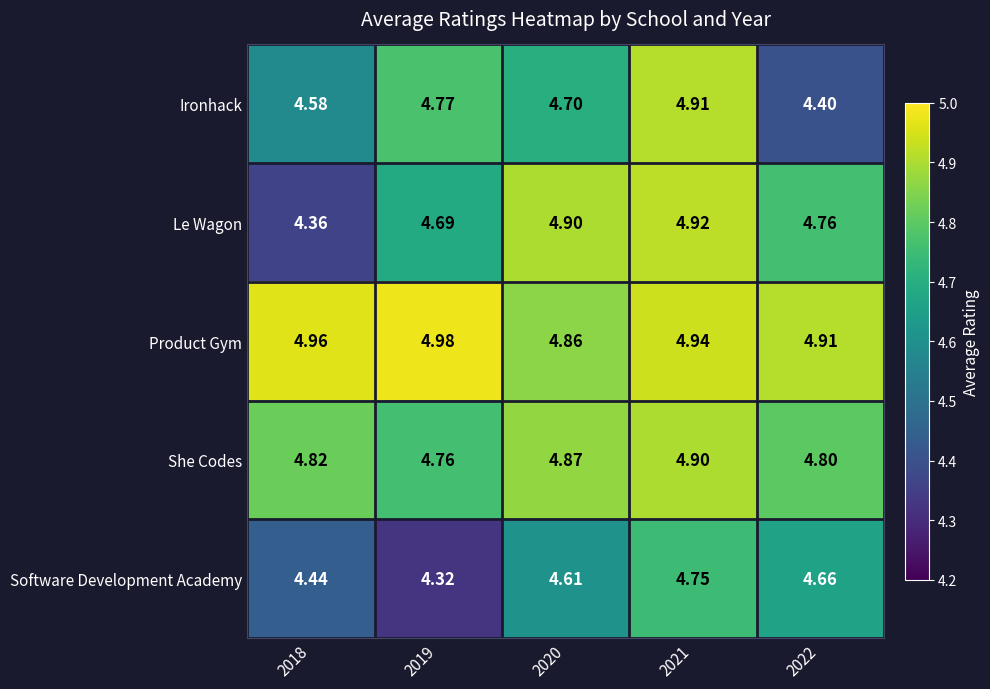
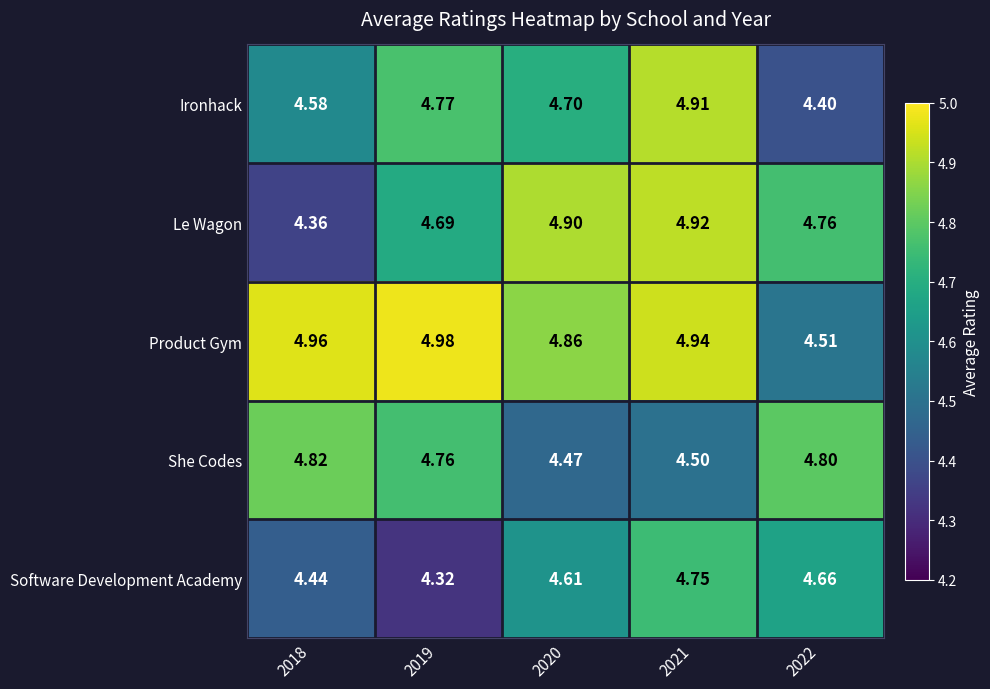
Product Gym, 2022: 4.91 -> 4.51
She Codes, 2020: 4.87 -> 4.47
She Codes, 2021: 4.90 -> 4.50
